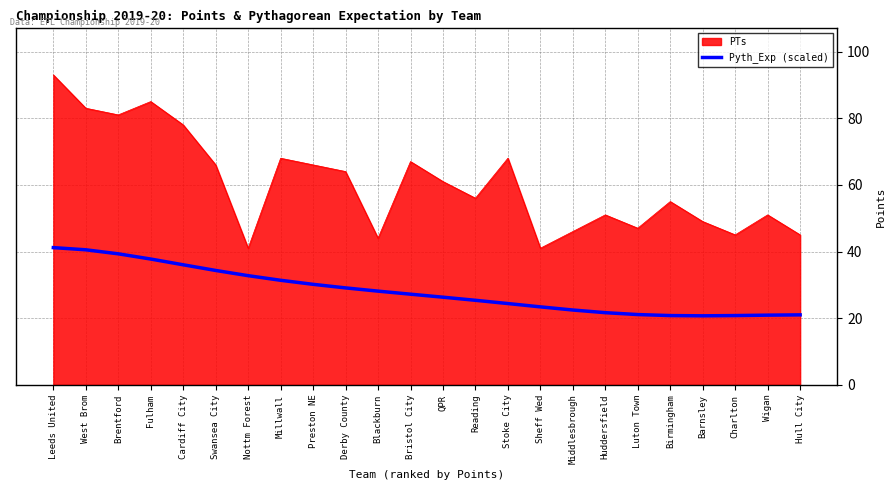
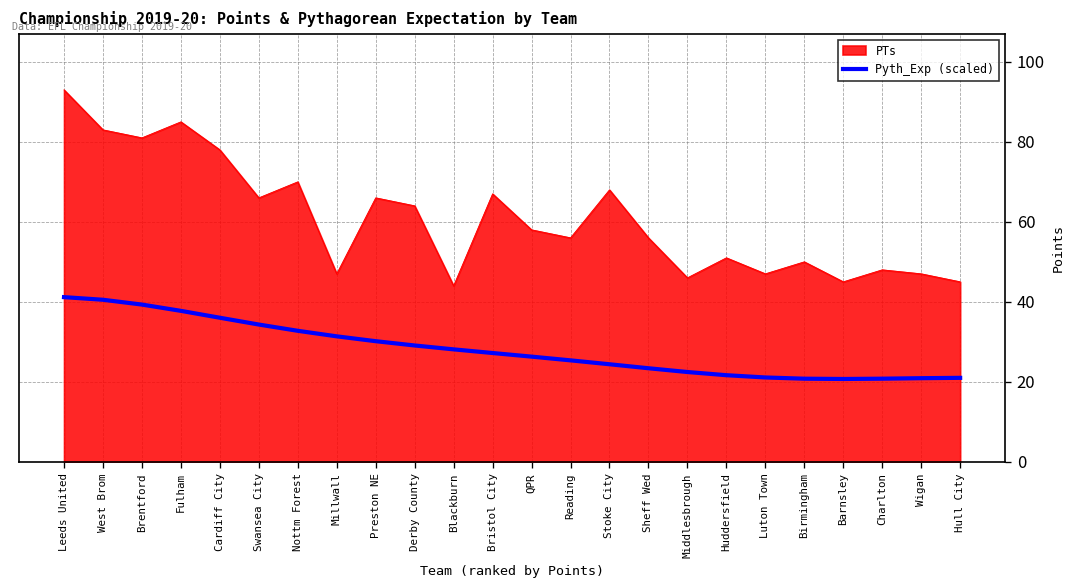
PTs, Nottm Forest: 41 -> 70
PTs, Millwall: 68 -> 47
PTs, QPR: 61 -> 58
PTs, Sheff Wed: 41 -> 56
PTs, Birmingham: 55 -> 50
PTs, Barnsley: 49 -> 45
PTs, Charlton: 45 -> 48
PTs, Wigan: 51 -> 47
